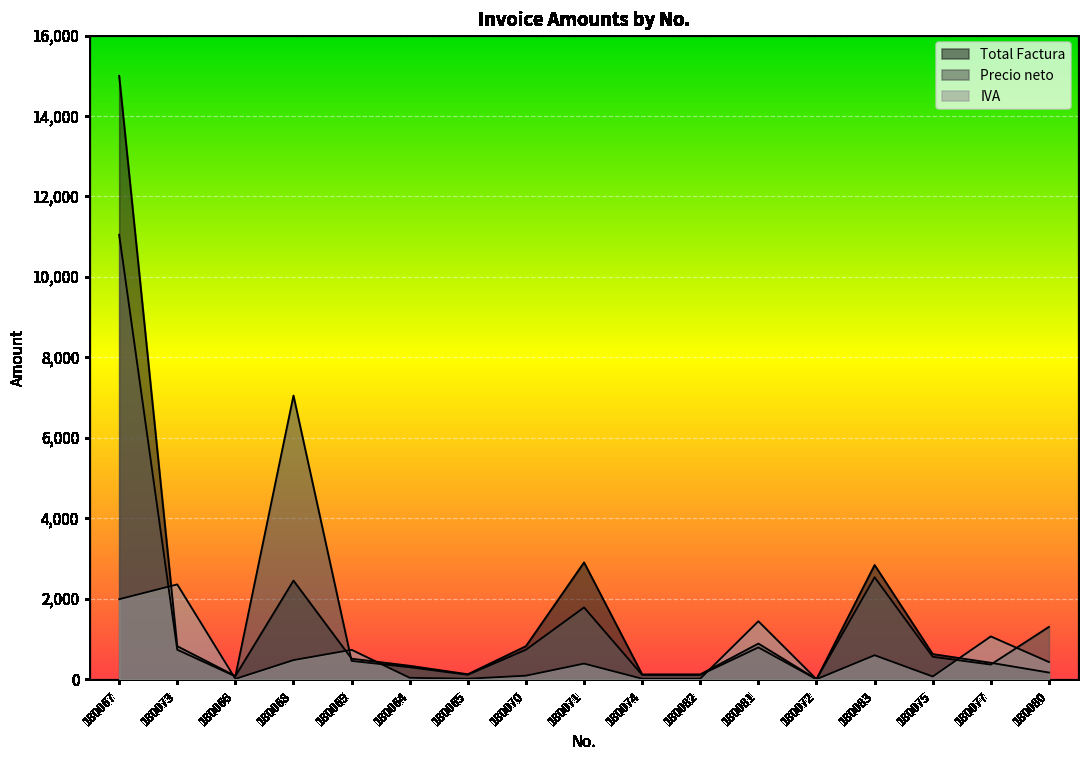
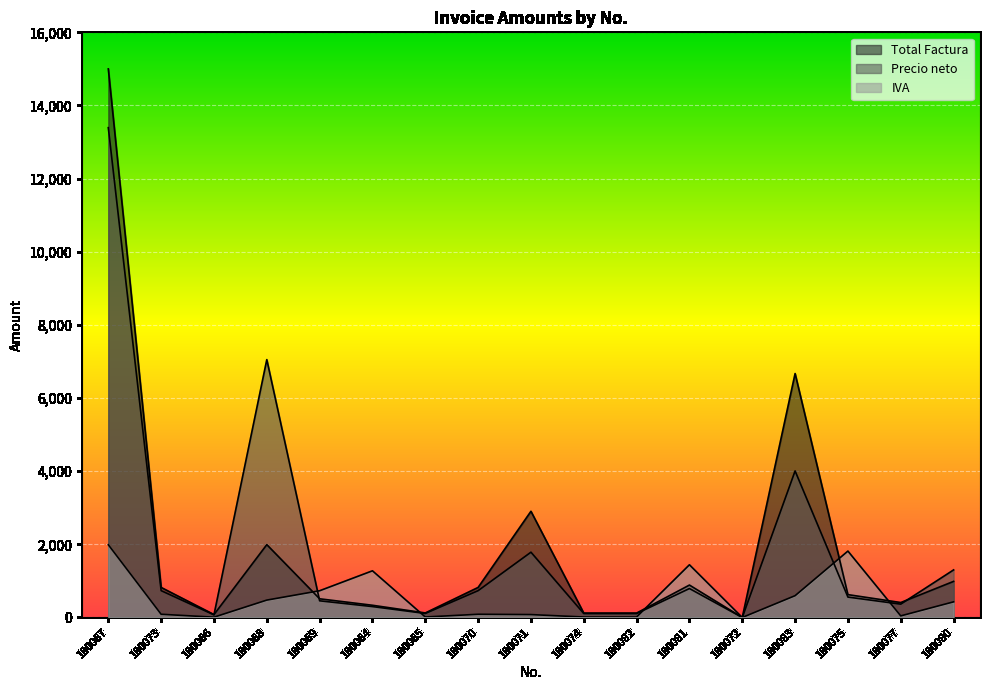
Precio neto, 180067: 11,000 -> 13,400
IVA, 180073: 2,400 -> 100
Total Factura, 180068: 2,500 -> 2,000
IVA, 180064: 0 -> 1,300
IVA, 180071: 400 -> 100
Total Factura, 180083: 2,800 -> 6,700
Precio neto, 180083: 2,500 -> 4,000
IVA, 180075: 100 -> 1,800
IVA, 180077: 1,100 -> 0
Total Factura, 180080: 200 -> 1,000
